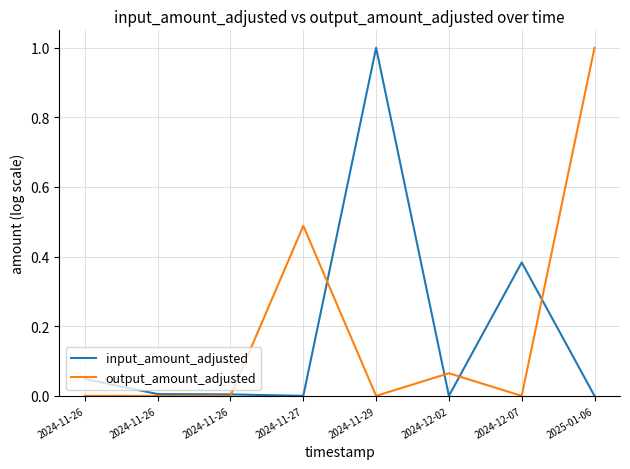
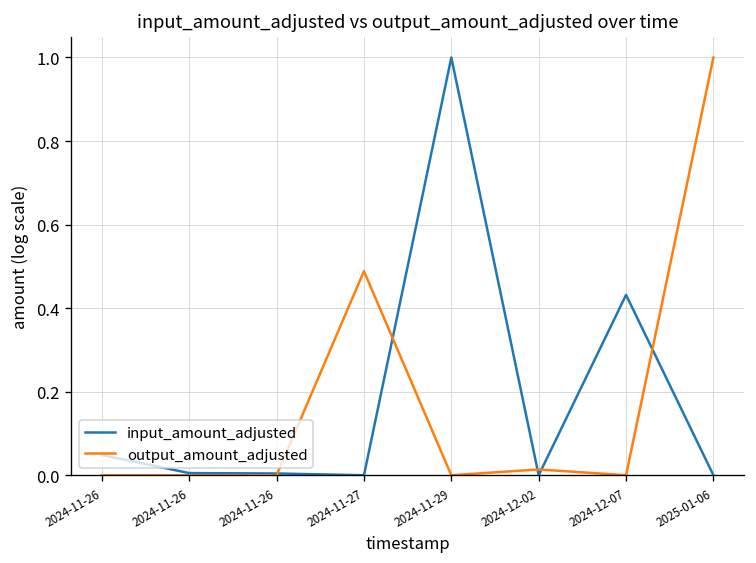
output_amount_adjusted, 2024-12-02: 0.06 -> 0.01
input_amount_adjusted, 2024-12-07: 0.38 -> 0.43
